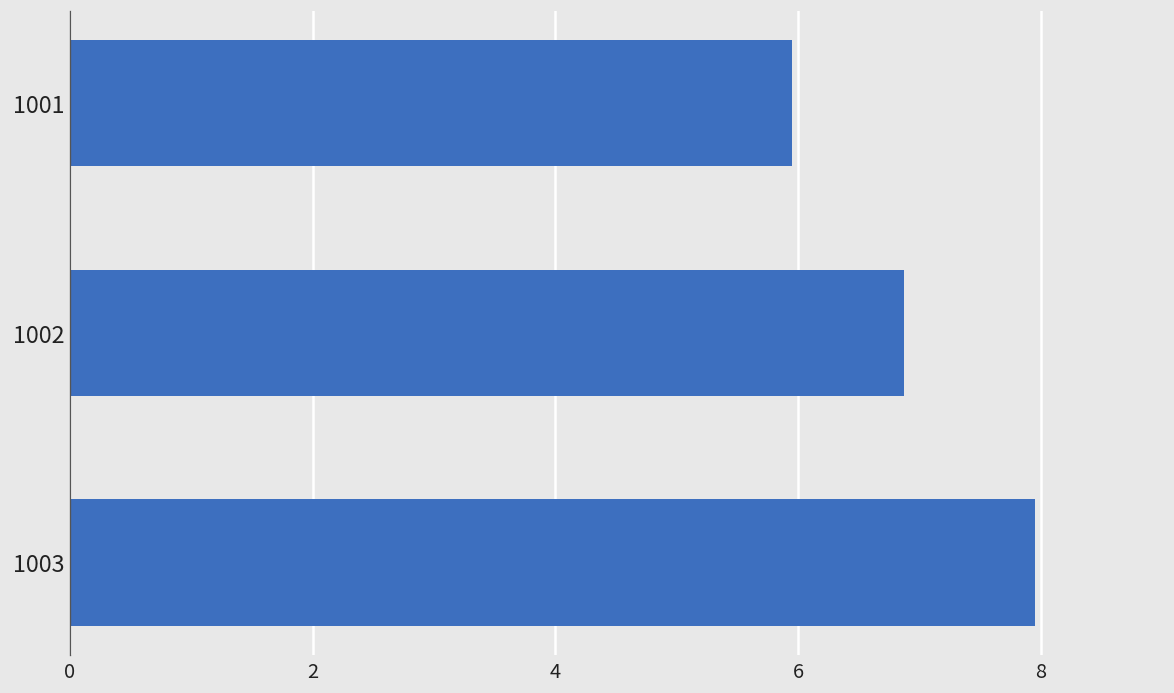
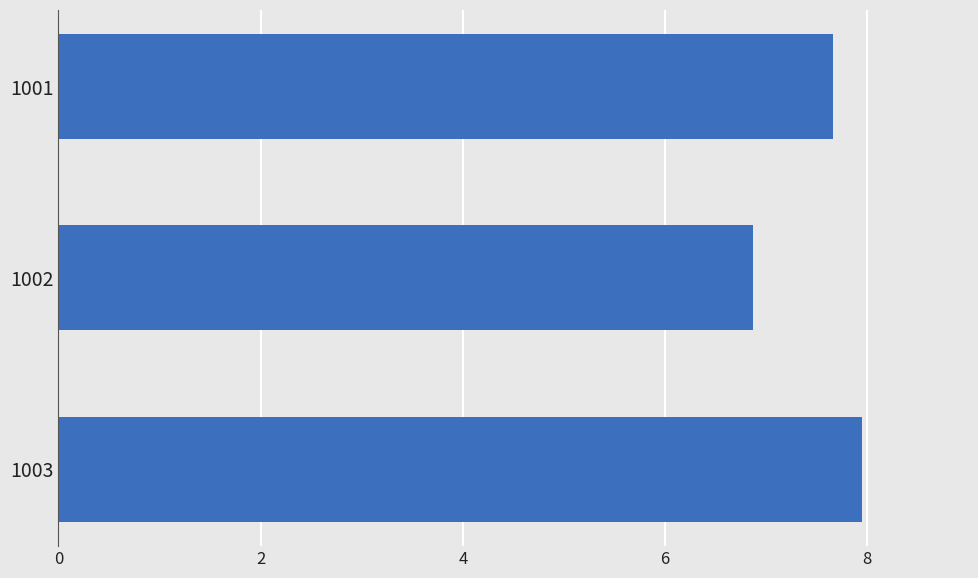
1001: 5.95 -> 7.66
